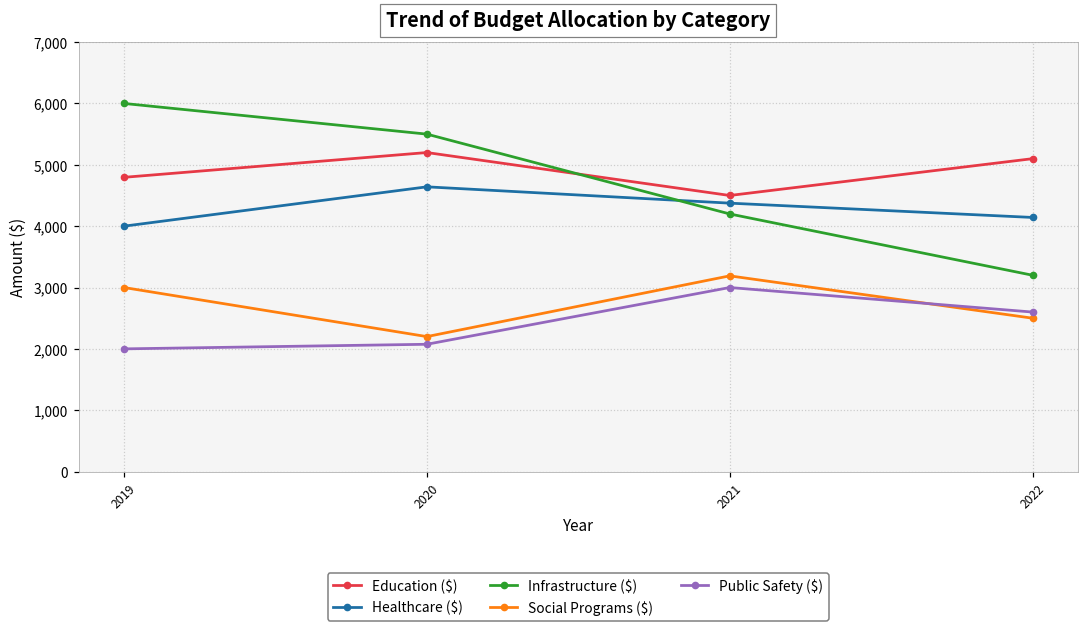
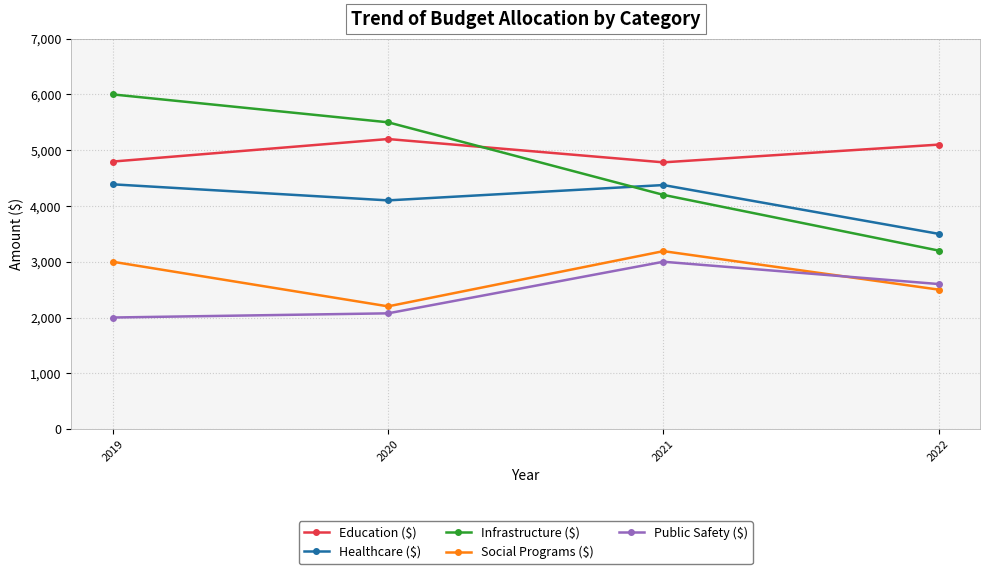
Healthcare ($), 2019: 4,000 -> 4,400
Healthcare ($), 2020: 4,600 -> 4,100
Education ($), 2021: 4,500 -> 4,800
Healthcare ($), 2022: 4,100 -> 3,500
